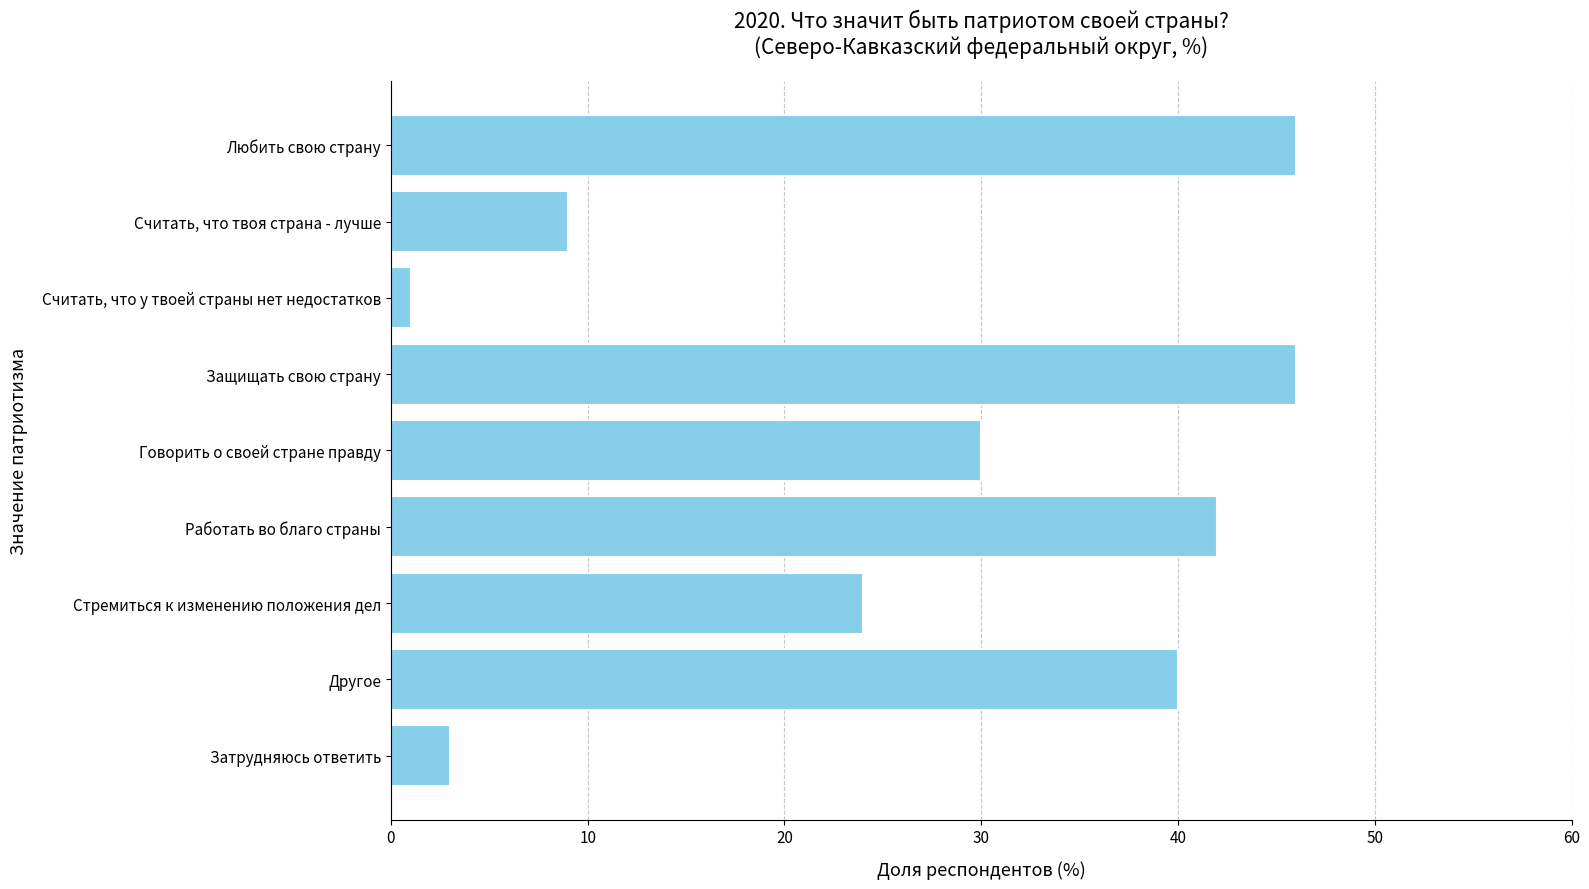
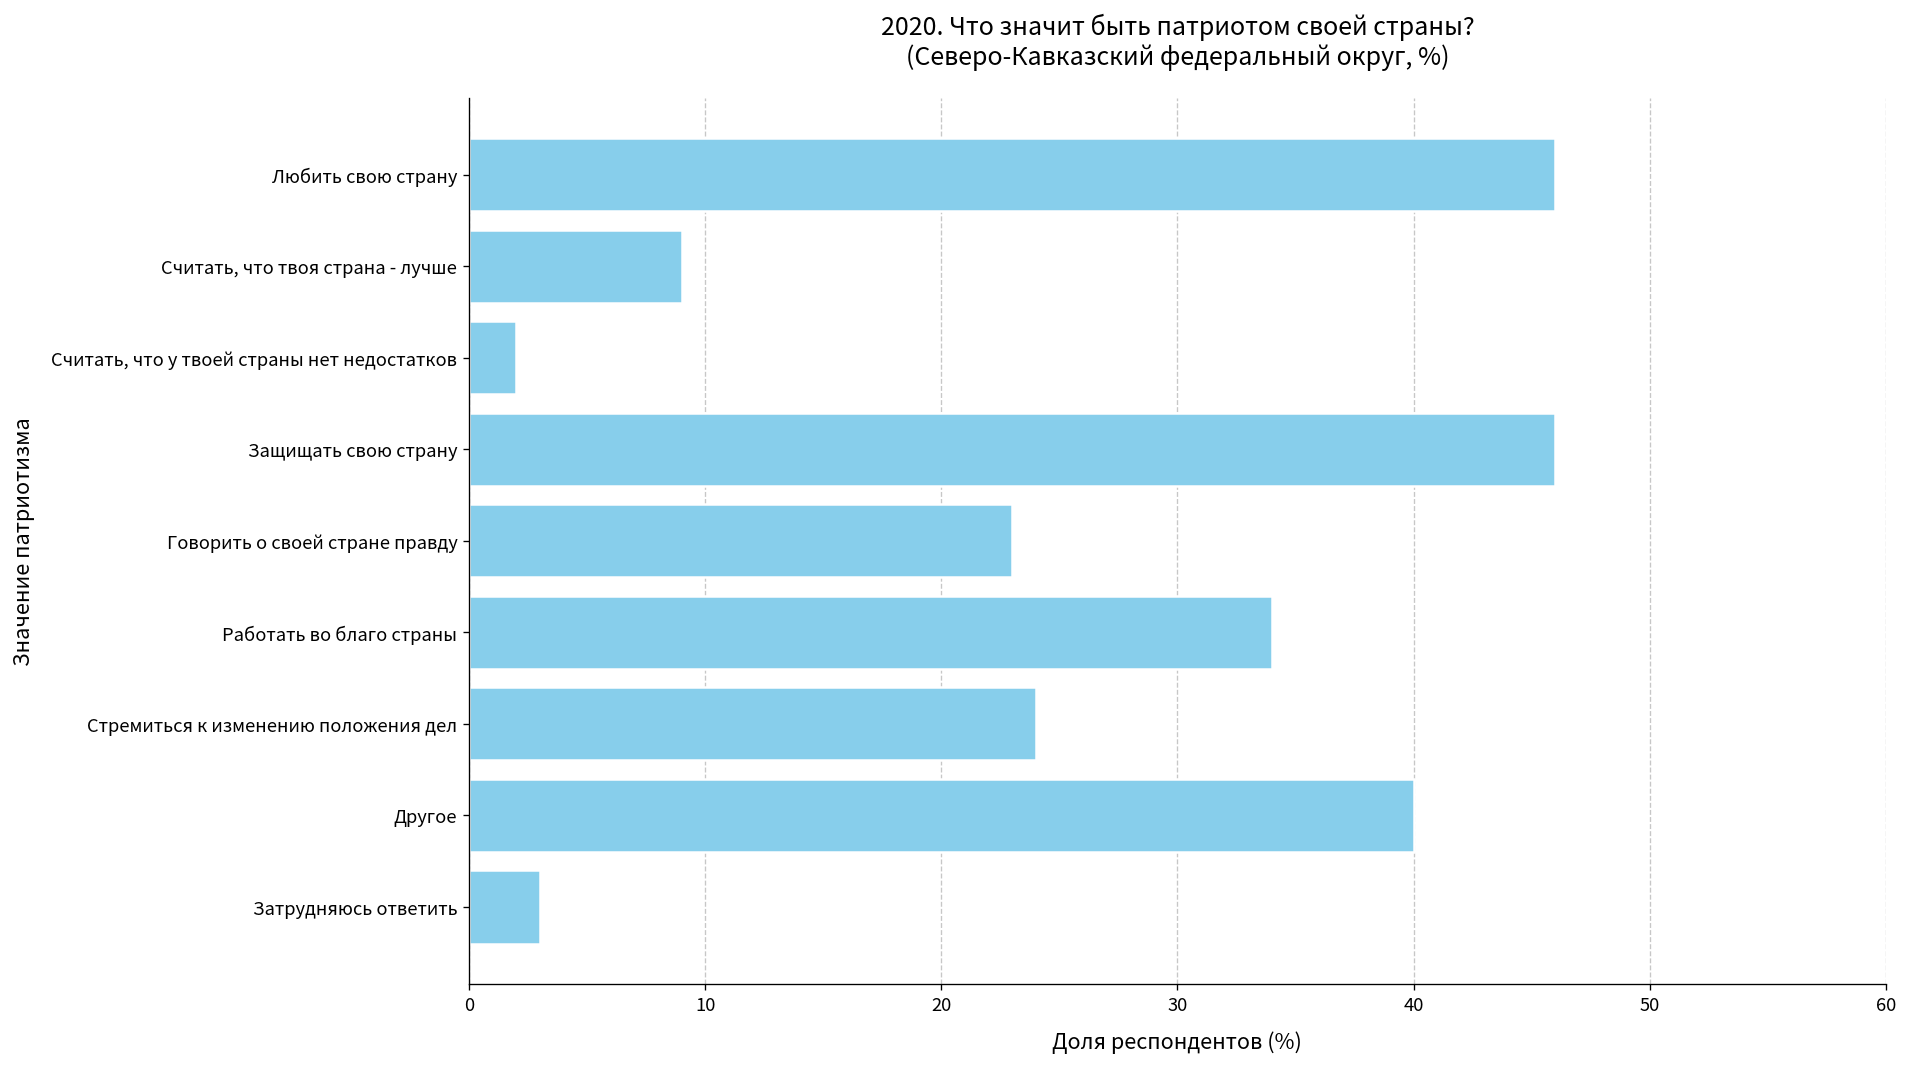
Считать, что у твоей страны нет недостатков: 1 -> 2
Говорить о своей стране правду: 30 -> 23
Работать во благо страны: 42 -> 34
